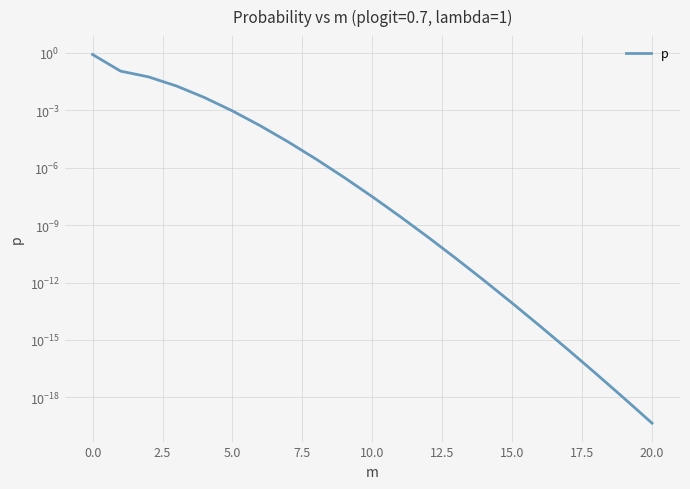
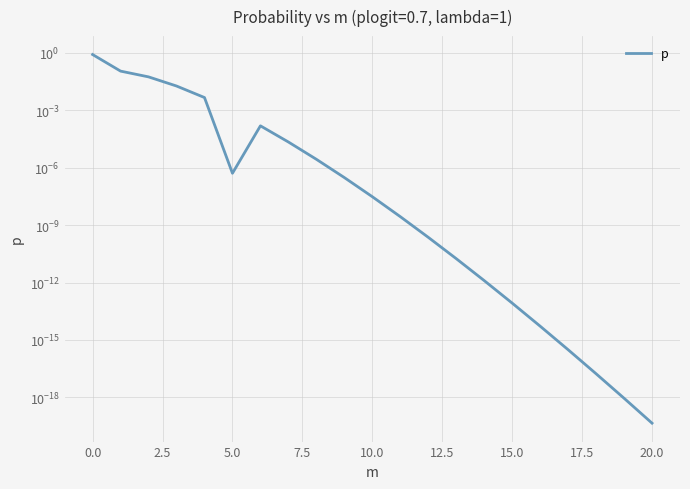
5.0: 0.001 -> 0.0000005
